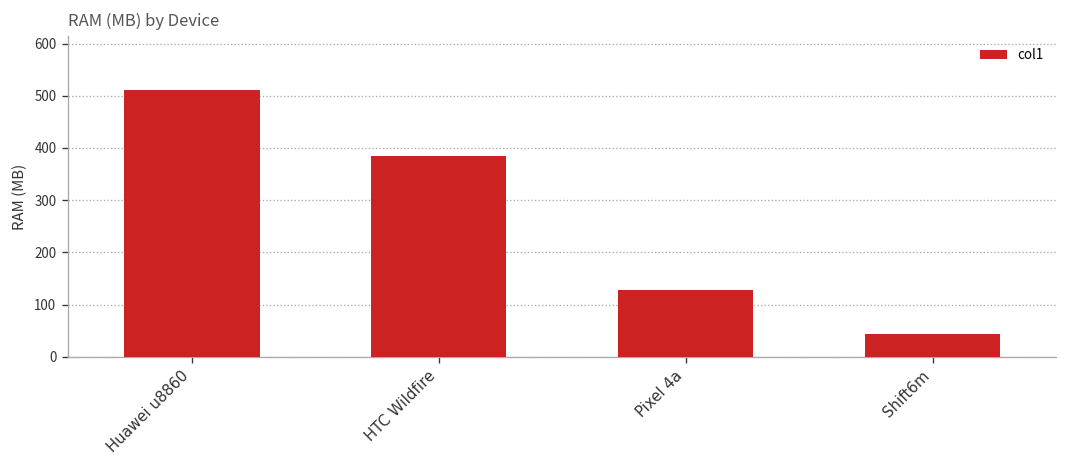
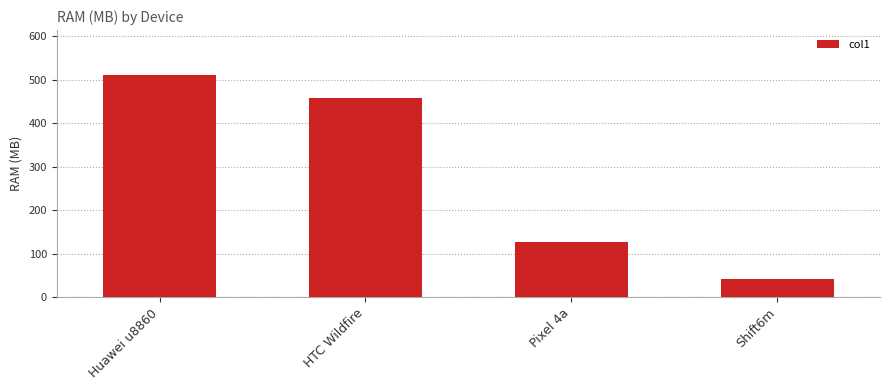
HTC Wildfire: 380 -> 460
